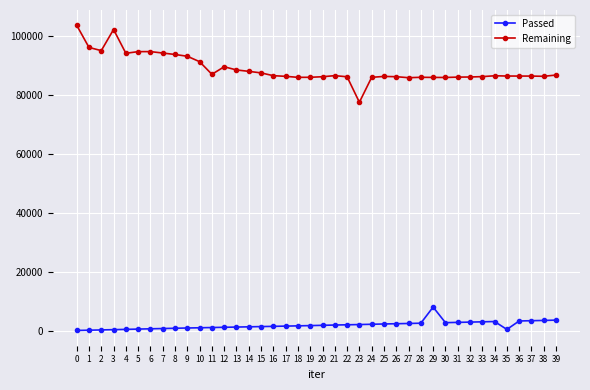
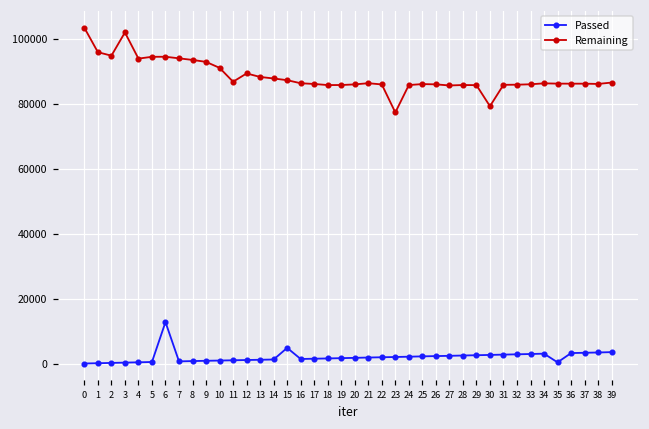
Passed, 6: 1000 -> 13000
Passed, 15: 1000 -> 5000
Passed, 29: 8000 -> 3000
Remaining, 30: 86000 -> 79000
